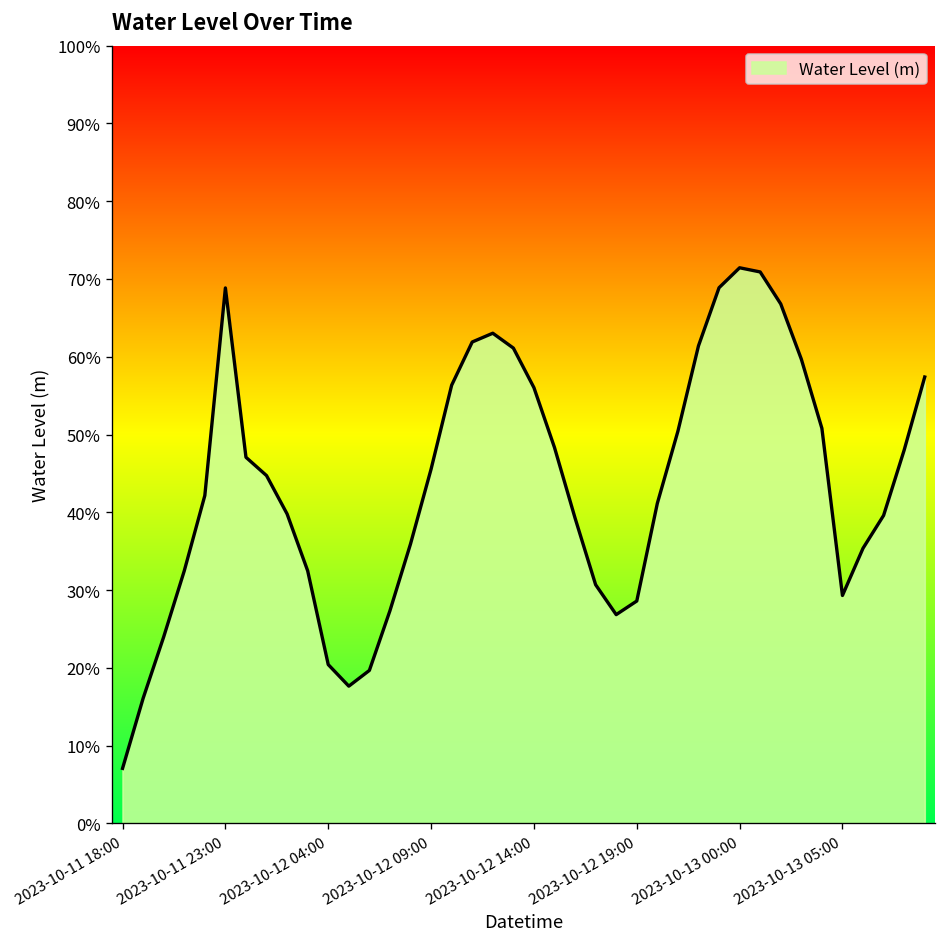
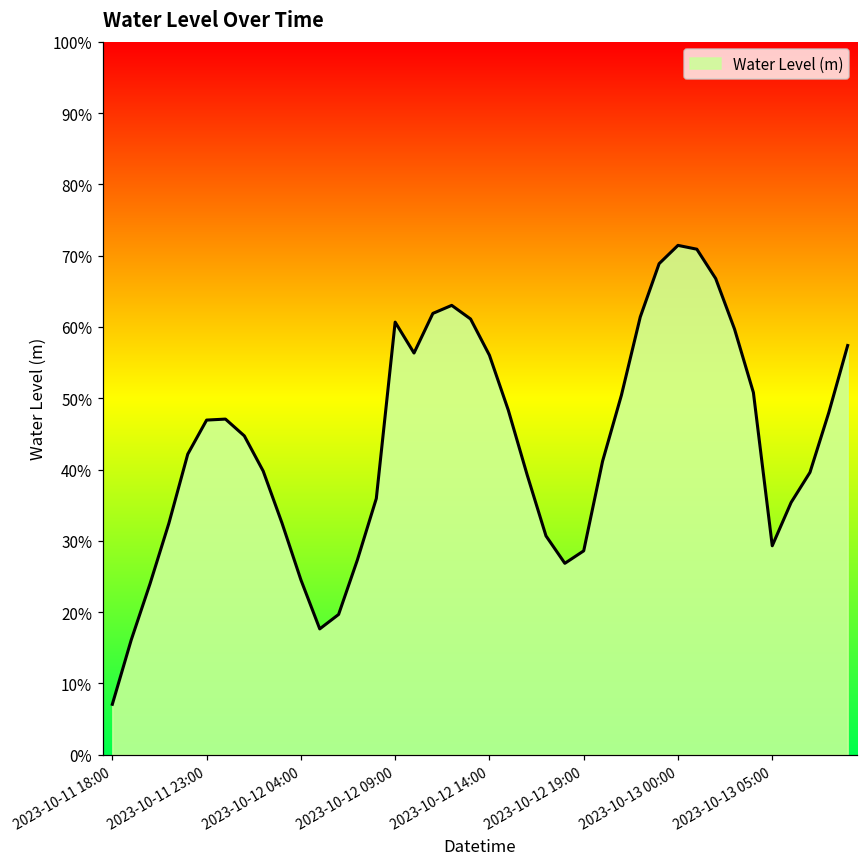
2023-10-11 23:00: 69% -> 47%
2023-10-12 04:00: 20% -> 25%
2023-10-12 09:00: 46% -> 61%
